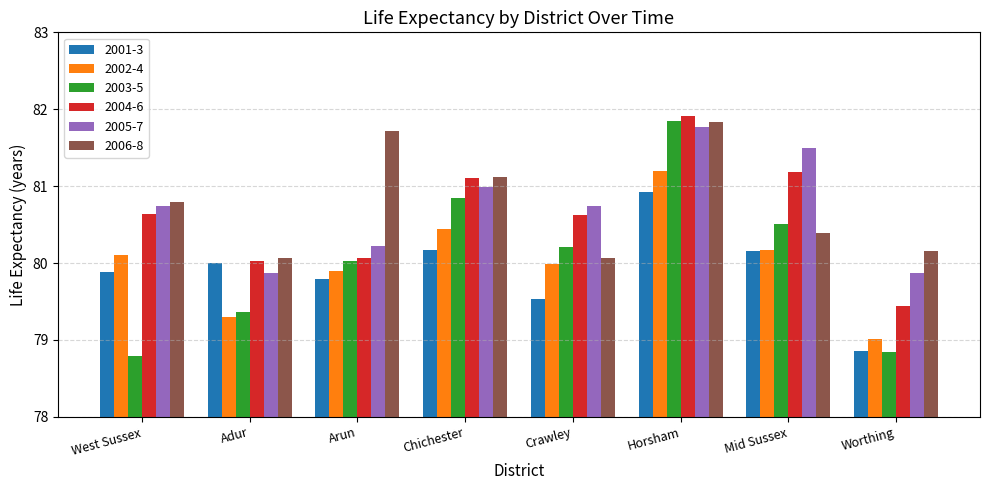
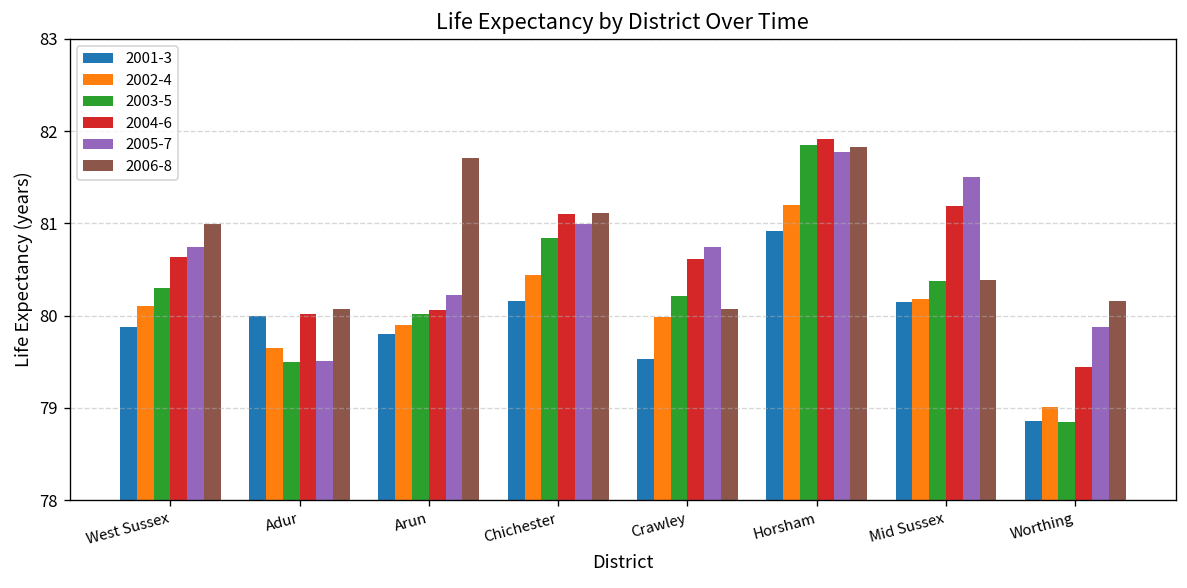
2003-5, West Sussex: 78.8 -> 80.3
2006-8, West Sussex: 80.8 -> 81.0
2002-4, Adur: 79.3 -> 79.6
2003-5, Adur: 79.4 -> 79.5
2005-7, Adur: 79.9 -> 79.5
2003-5, Mid Sussex: 80.5 -> 80.4
